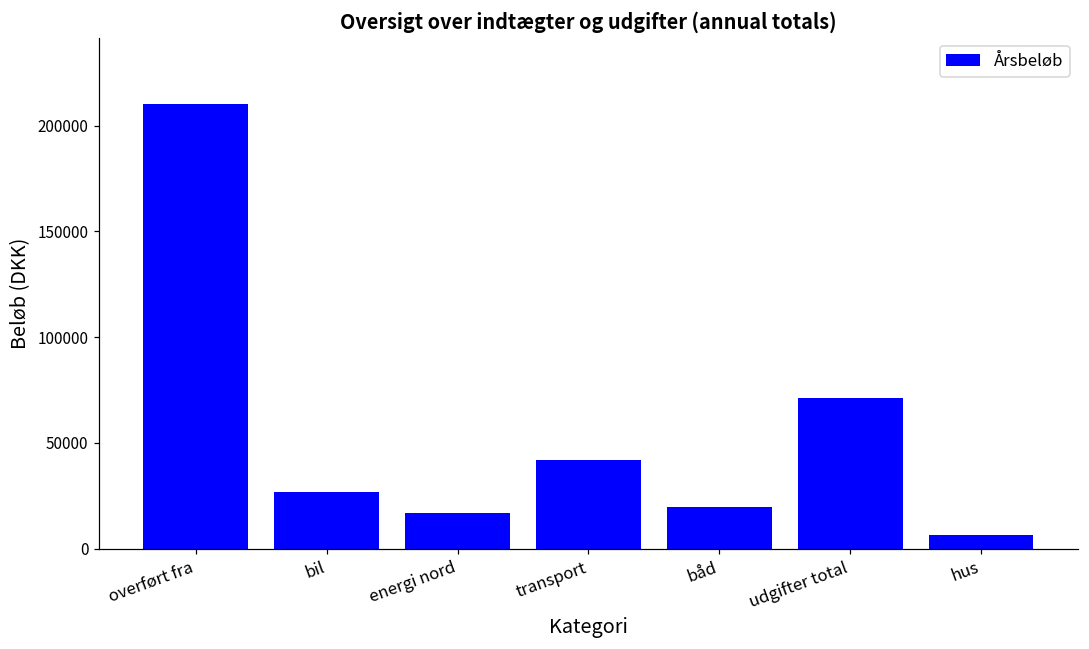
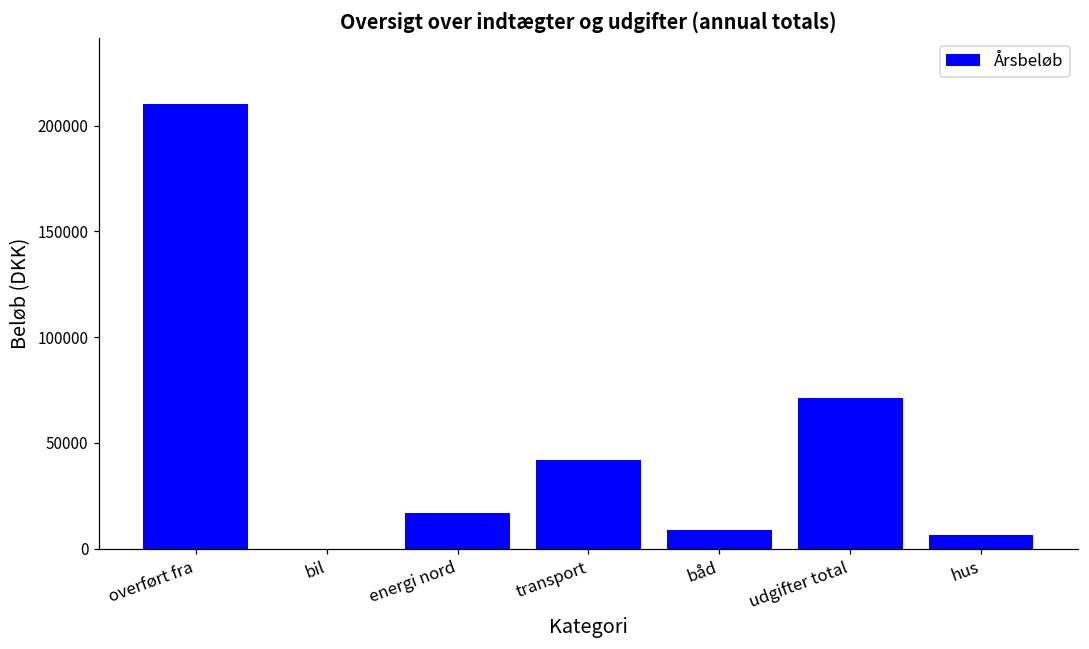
bil: 27000 -> 0
båd: 20000 -> 9000
